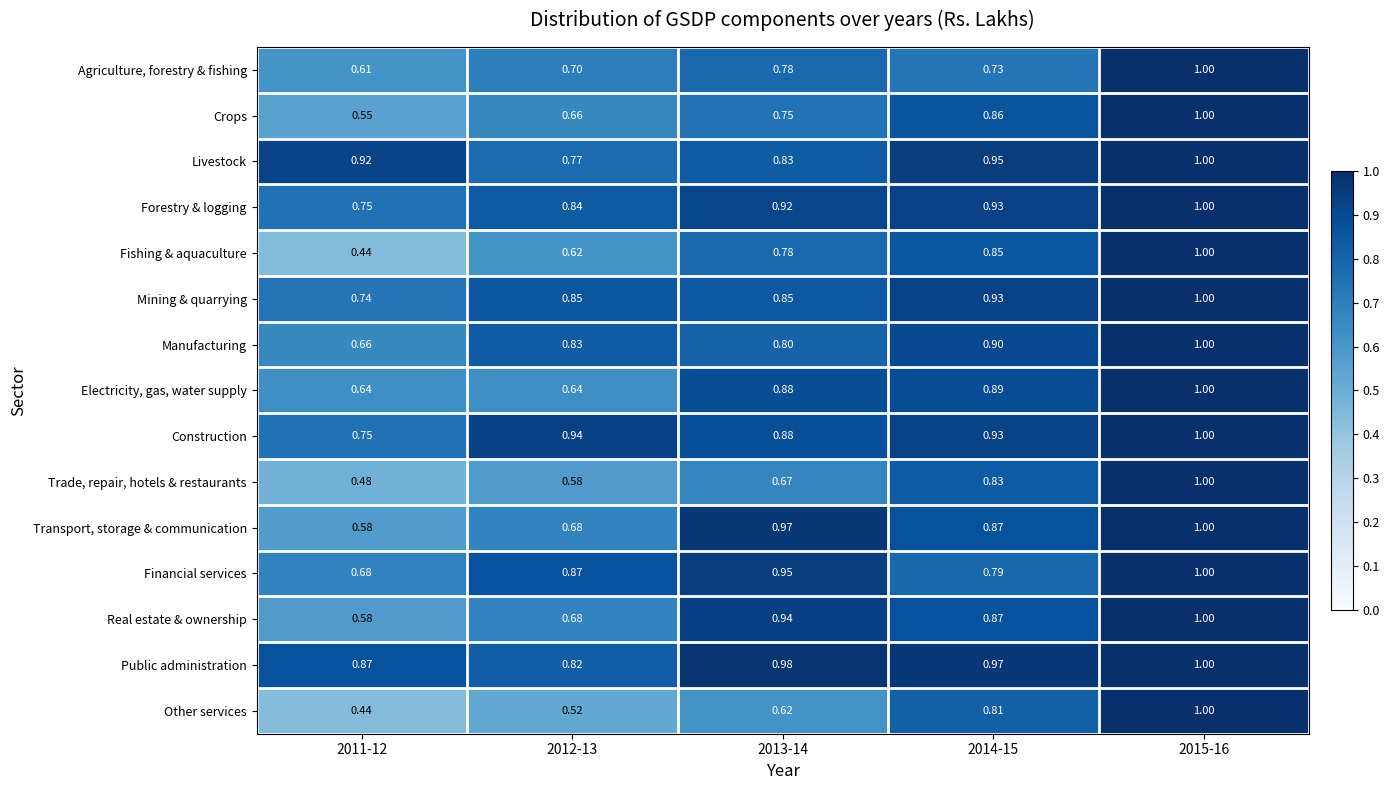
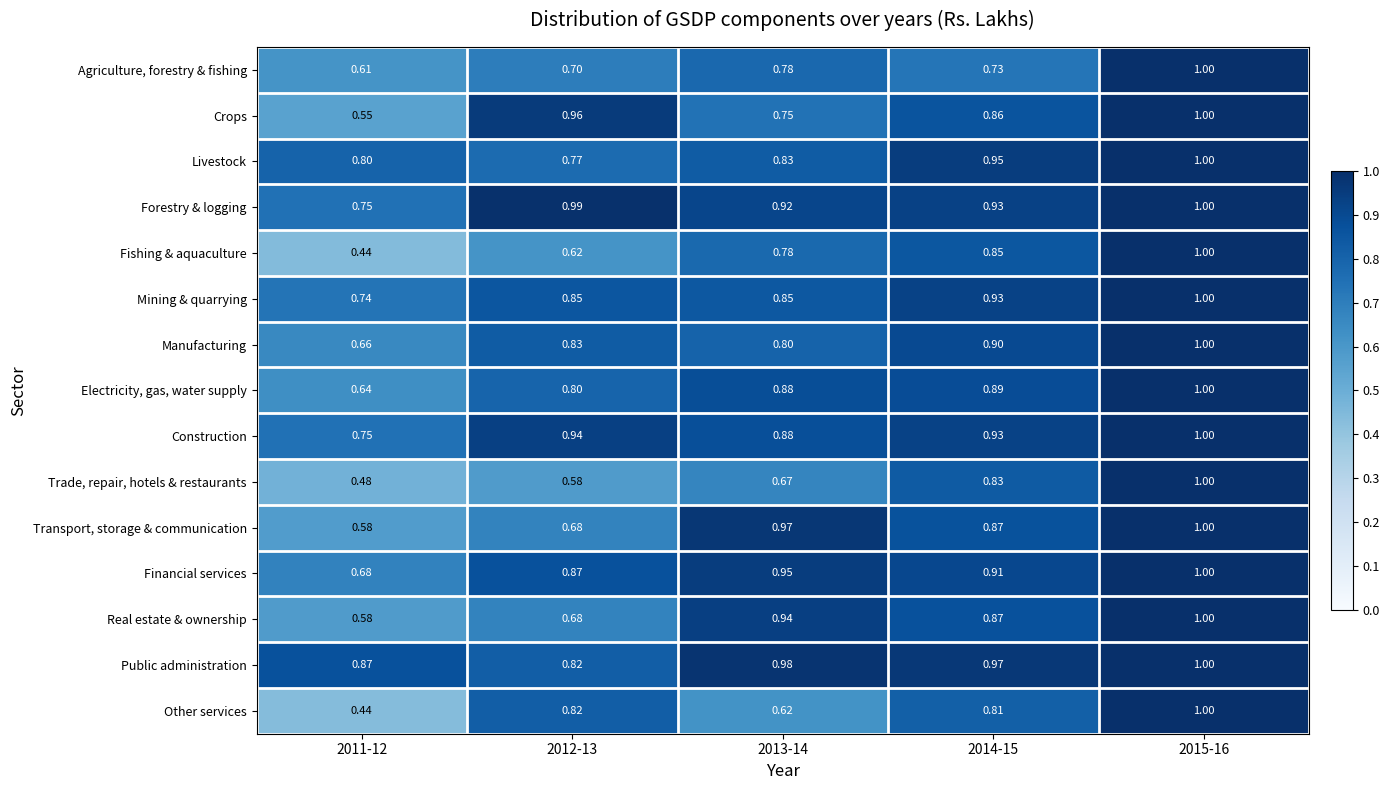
Crops, 2012-13: 0.66 -> 0.96
Livestock, 2011-12: 0.92 -> 0.80
Forestry & logging, 2012-13: 0.84 -> 0.99
Electricity, gas, water supply, 2012-13: 0.64 -> 0.80
Financial services, 2014-15: 0.79 -> 0.91
Other services, 2012-13: 0.52 -> 0.82
